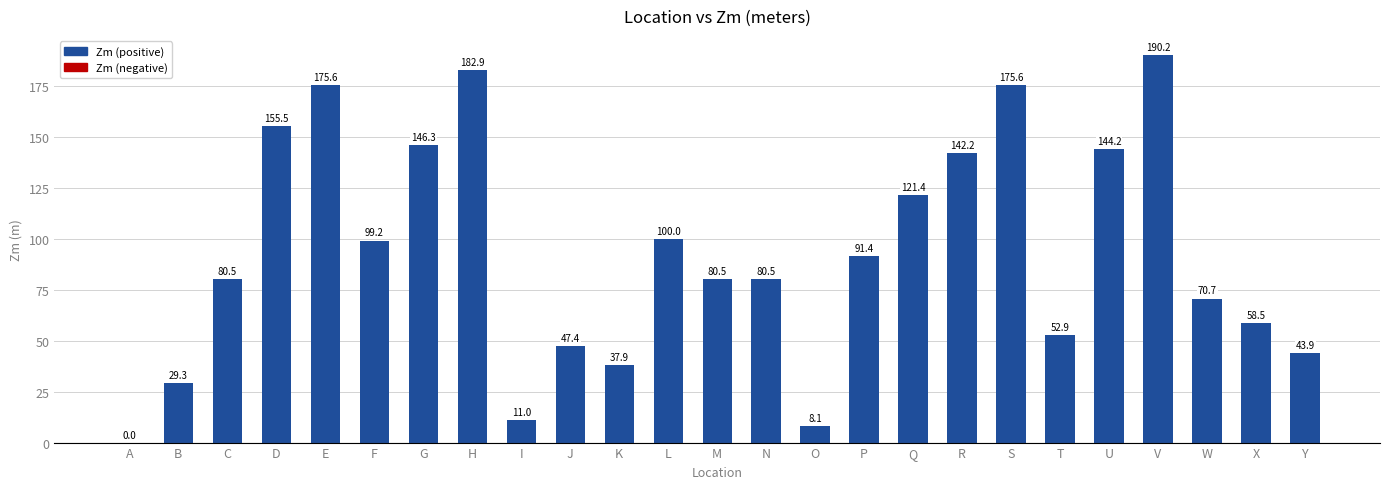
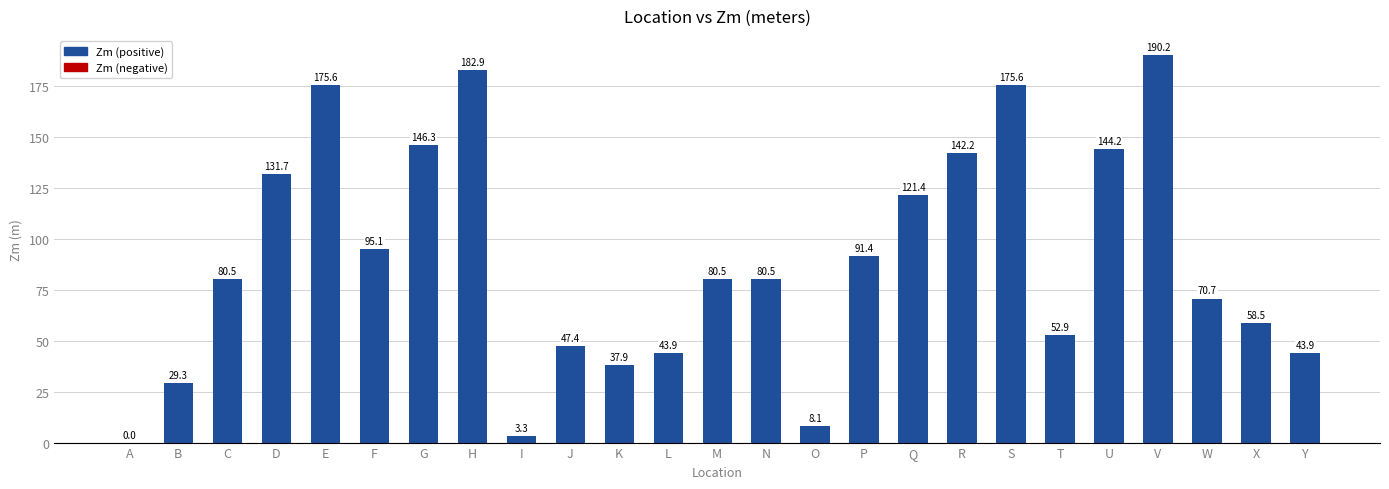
D: 155.5 -> 131.7
F: 99.2 -> 95.1
I: 11.0 -> 3.3
L: 100.0 -> 43.9
